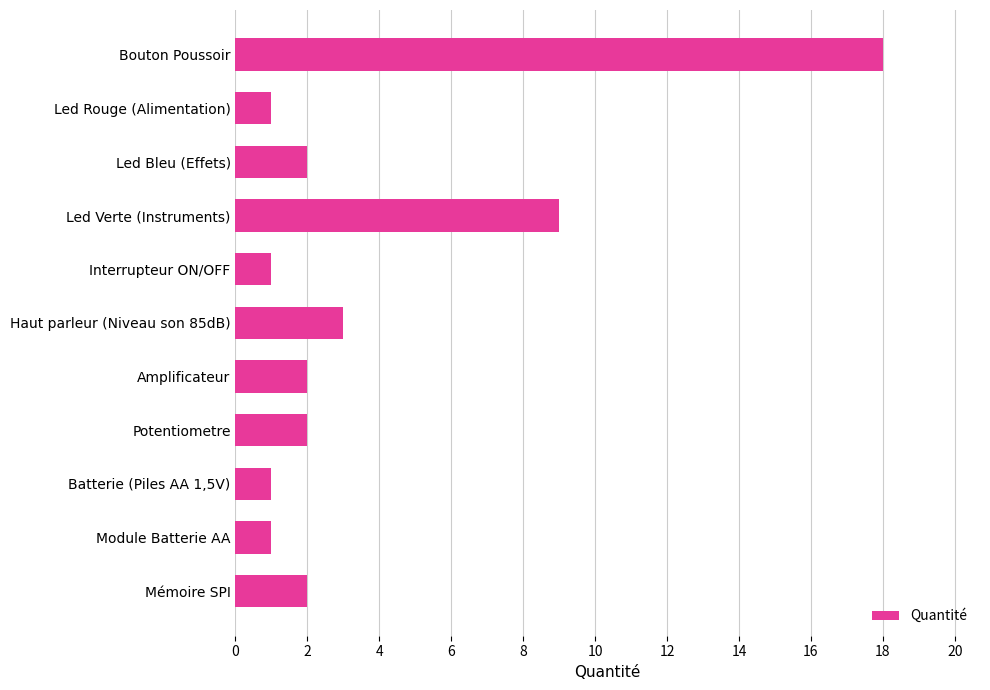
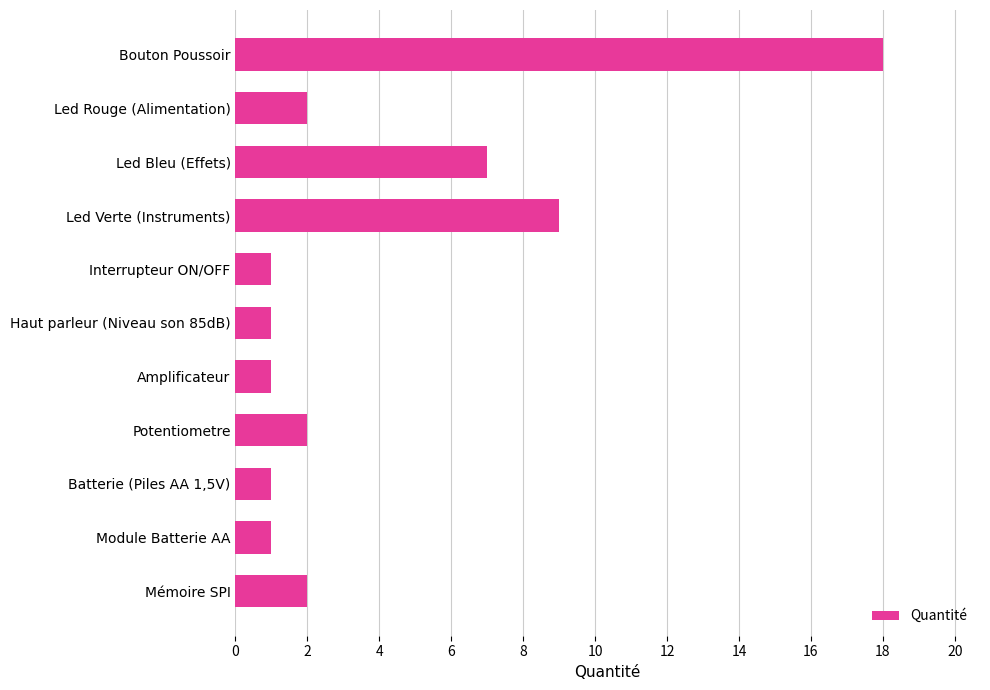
Led Rouge (Alimentation): 1 -> 2
Led Bleu (Effets): 2 -> 7
Haut parleur (Niveau son 85dB): 3 -> 1
Amplificateur: 2 -> 1
